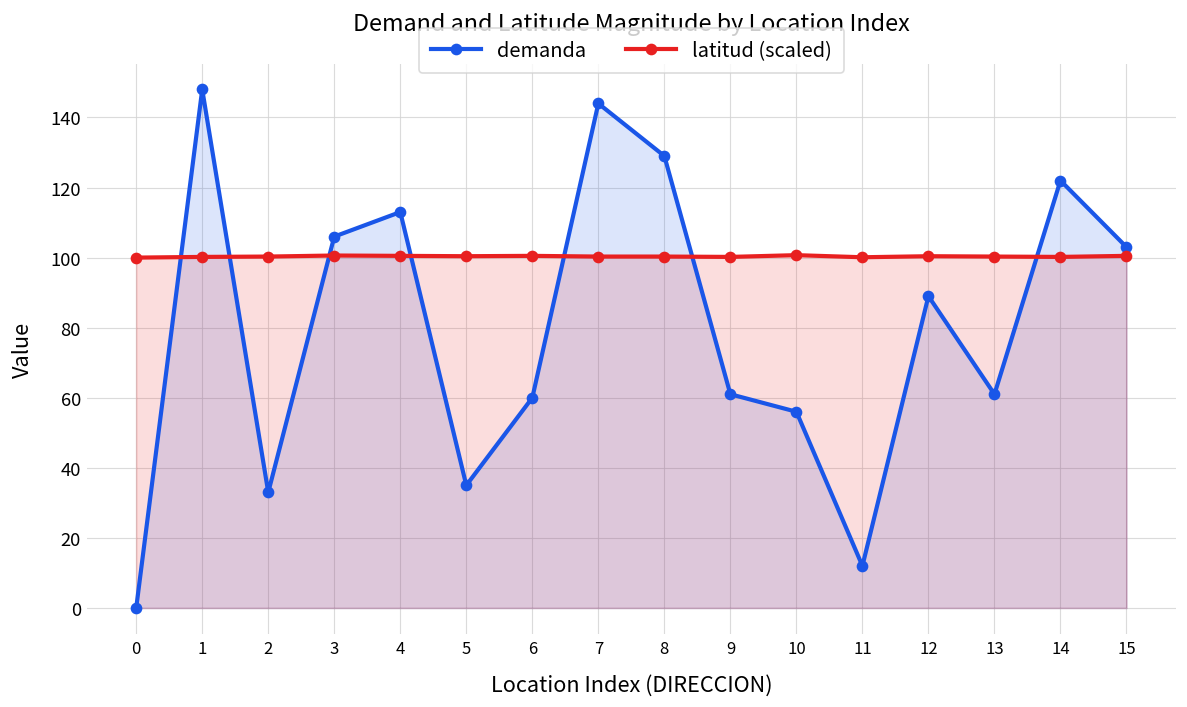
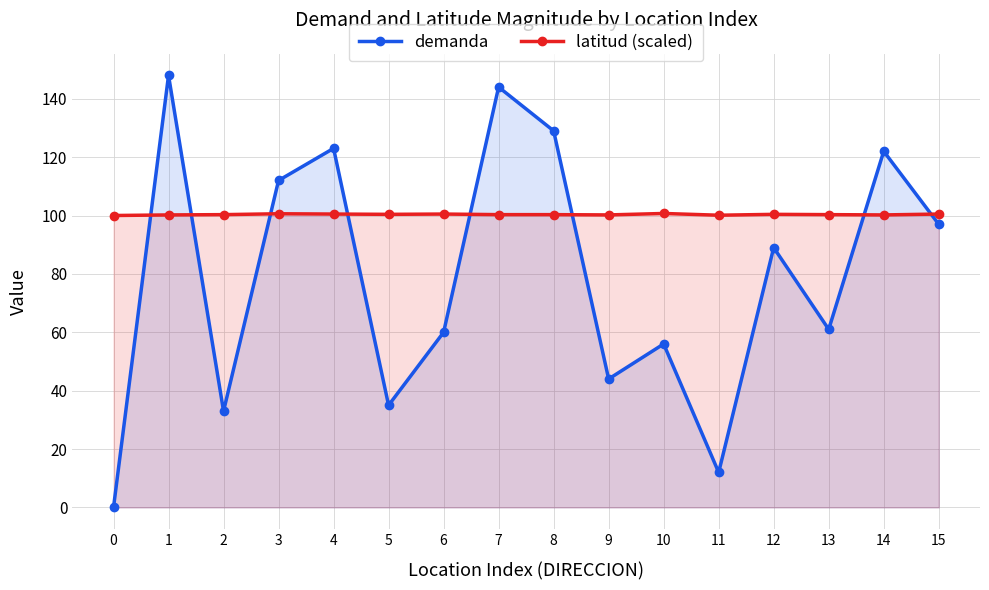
demanda, 3: 106 -> 112
demanda, 4: 113 -> 123
demanda, 9: 61 -> 44
demanda, 15: 103 -> 97
